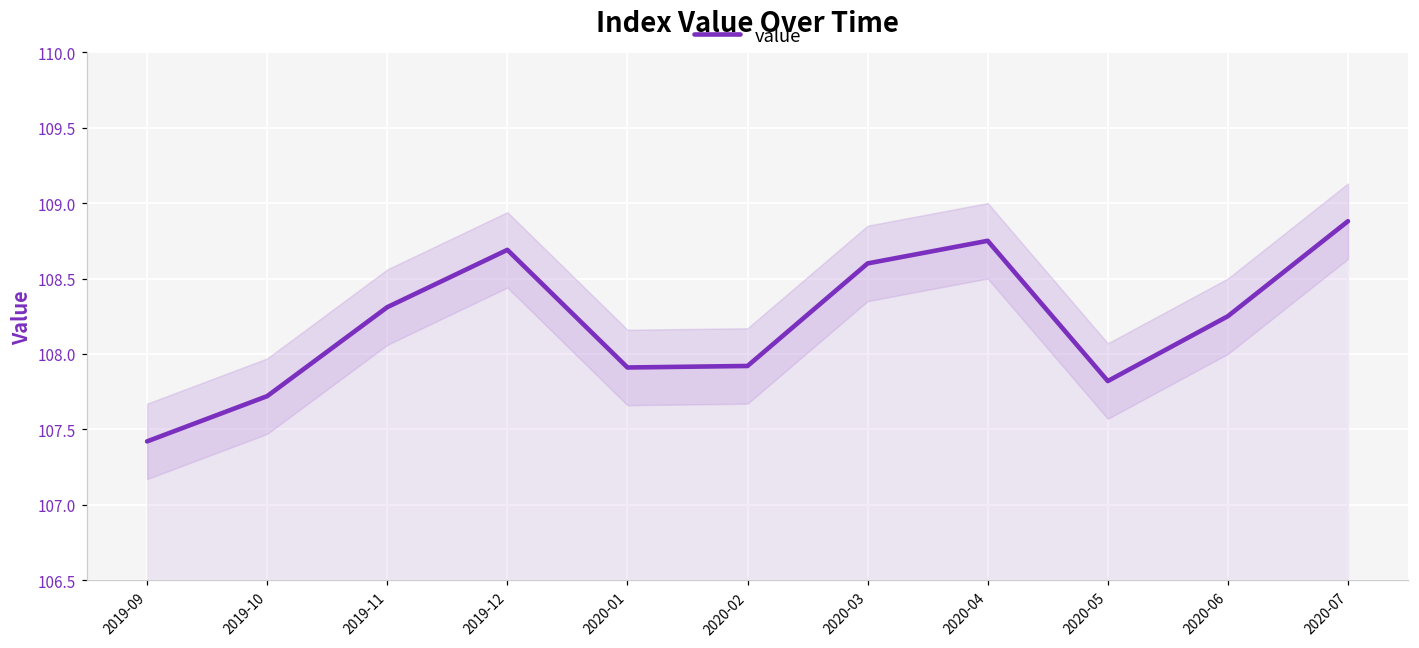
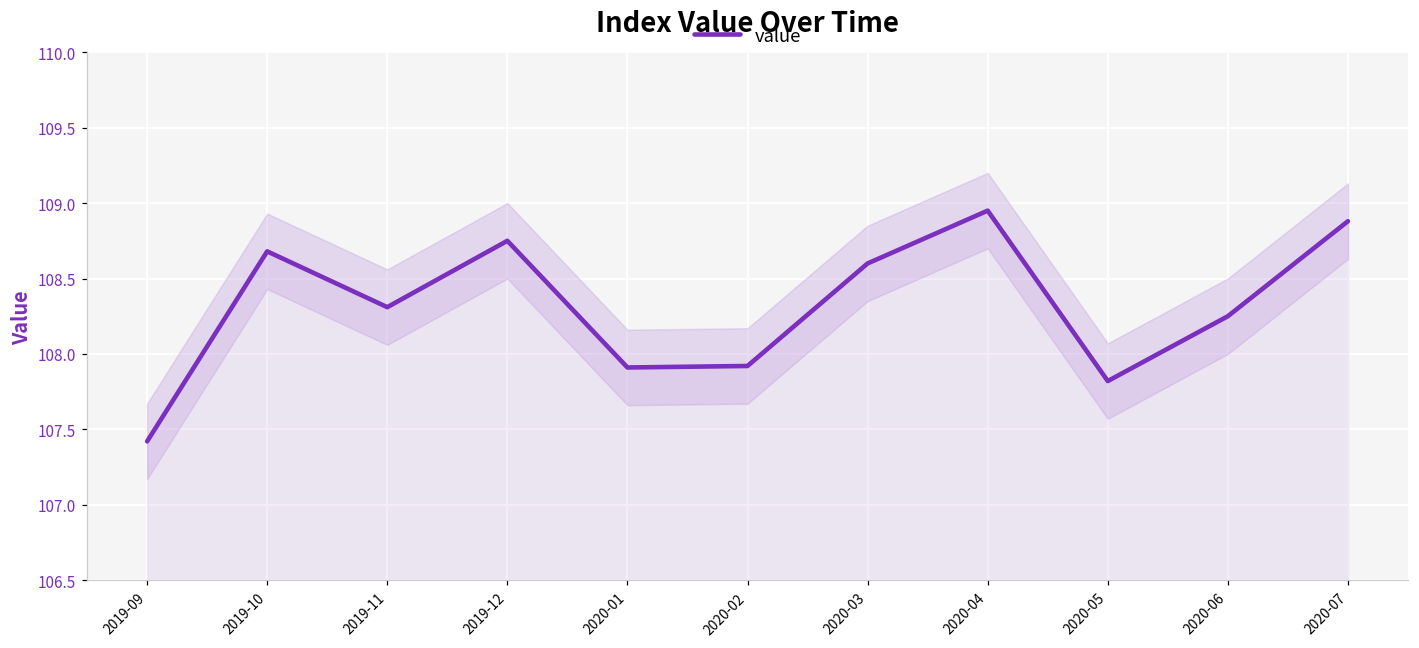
value, 2019-10: 107.72 -> 108.68
value, 2019-12: 108.69 -> 108.75
value, 2020-04: 108.75 -> 108.95
